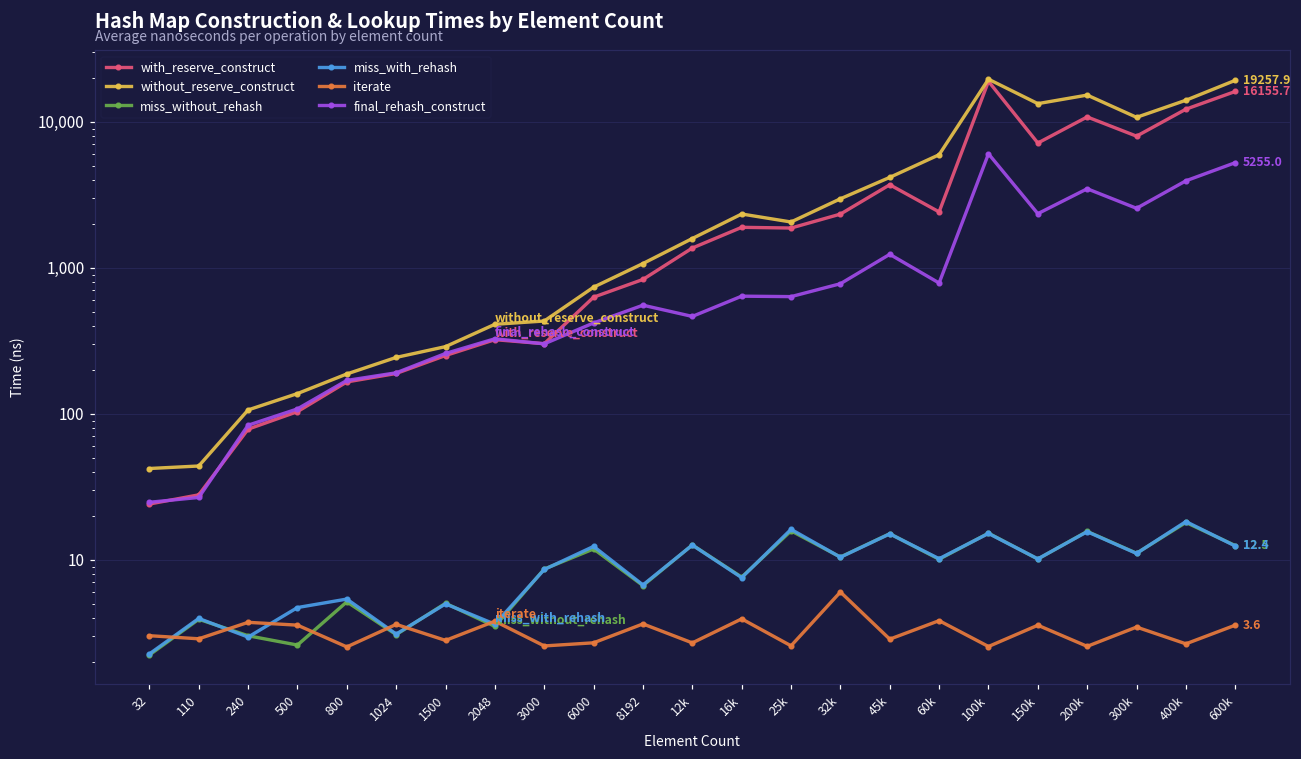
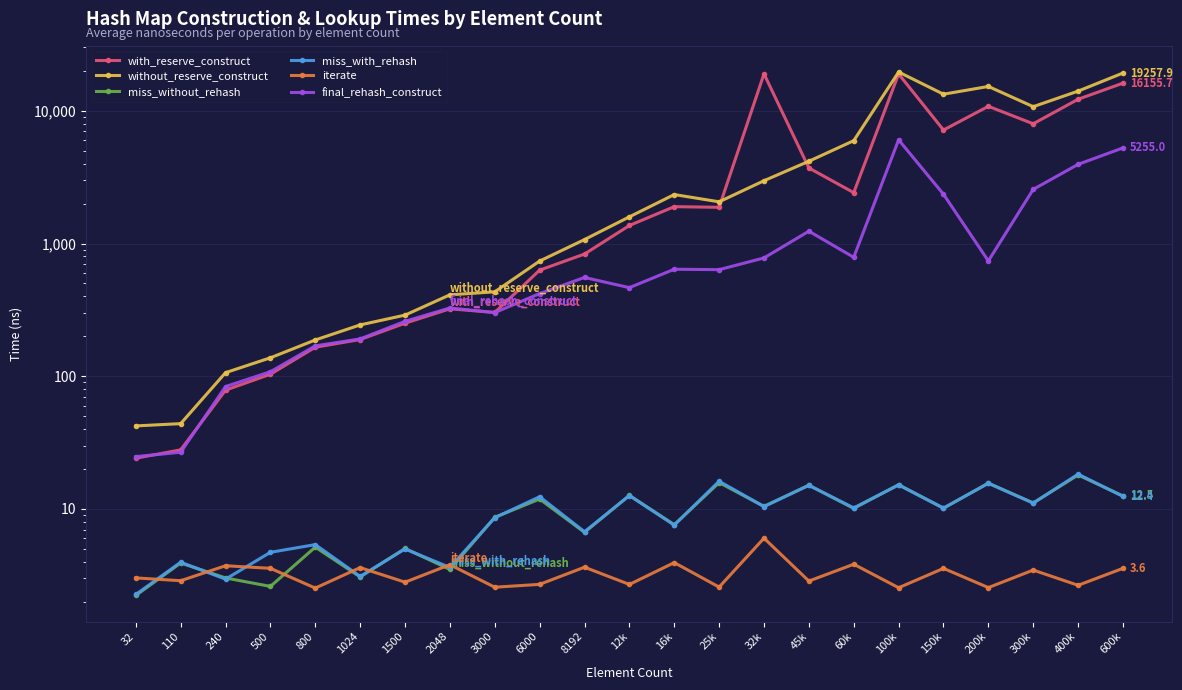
with_reserve_construct, 32k: 2,300 -> 19,000
final_rehash_construct, 200k: 3,500 -> 700
